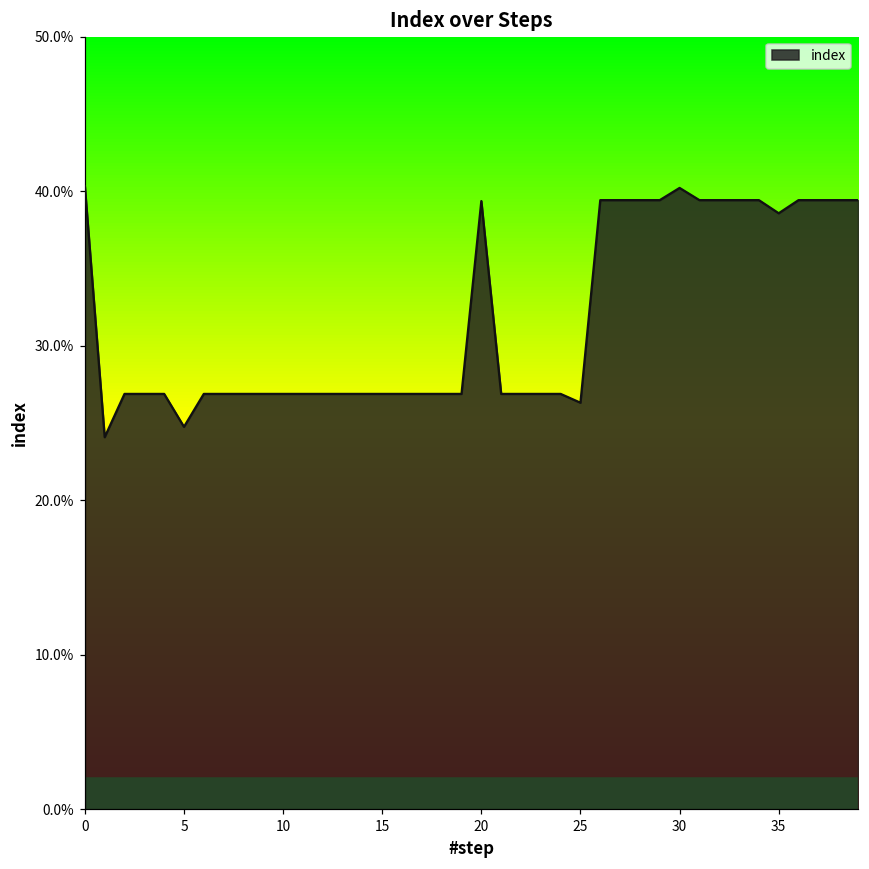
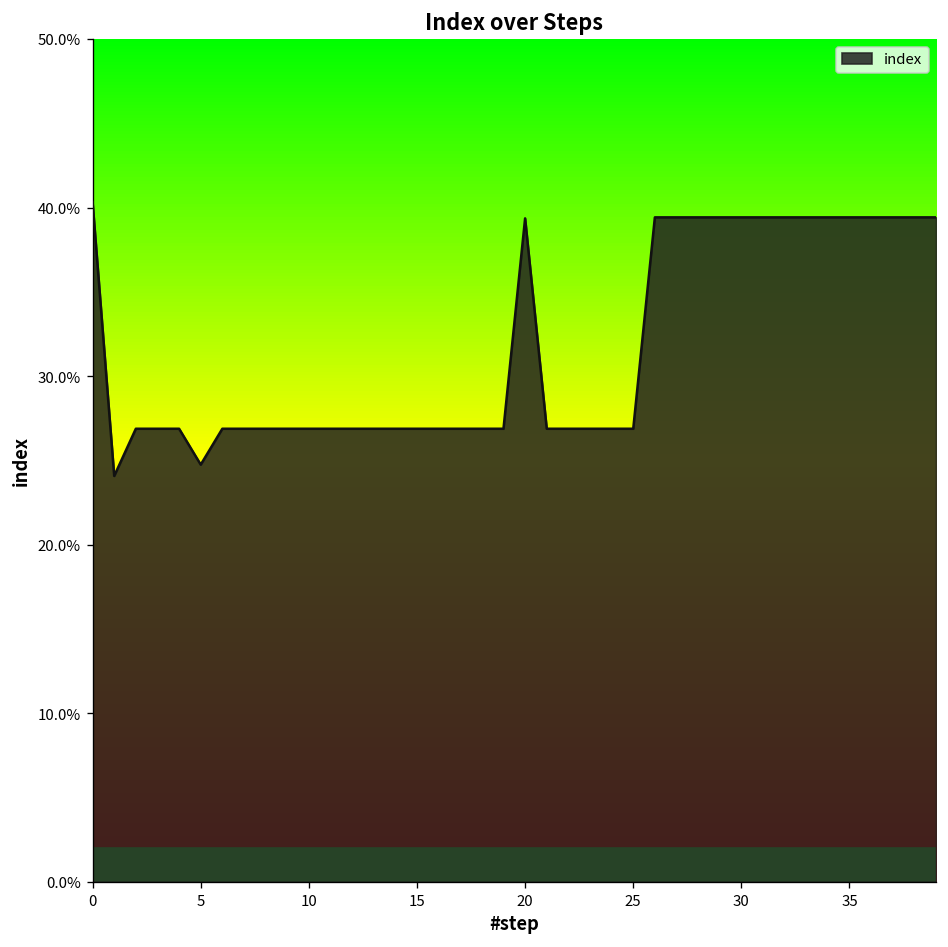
25: 26.3% -> 26.9%
30: 40.2% -> 39.4%
35: 38.6% -> 39.4%
